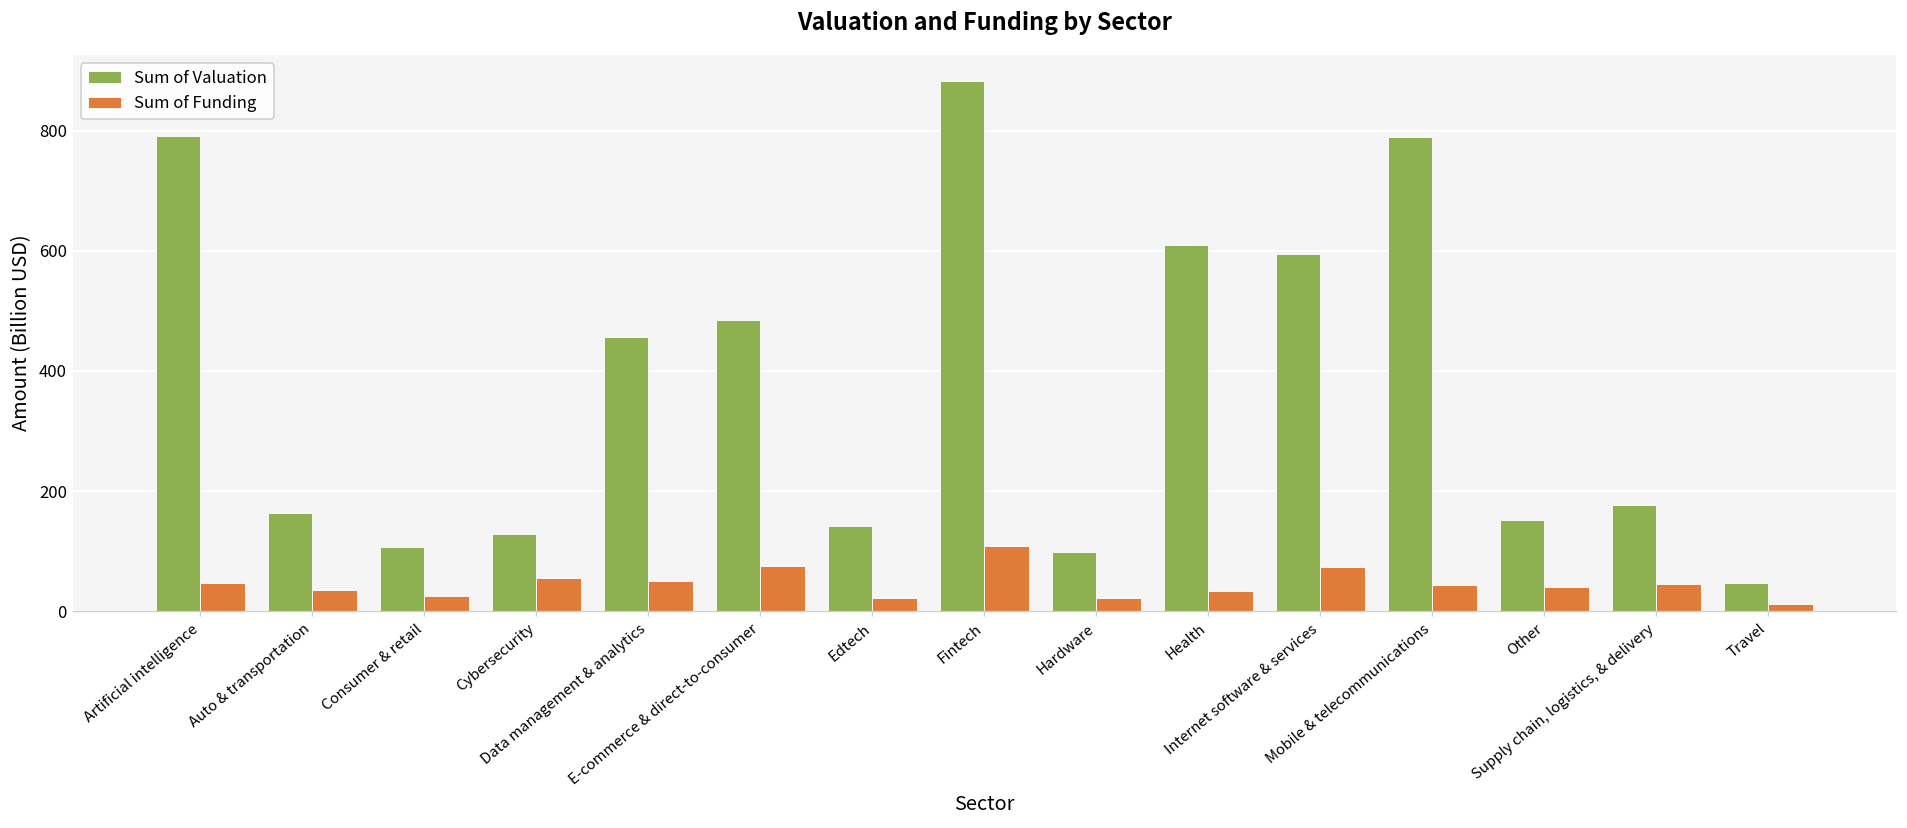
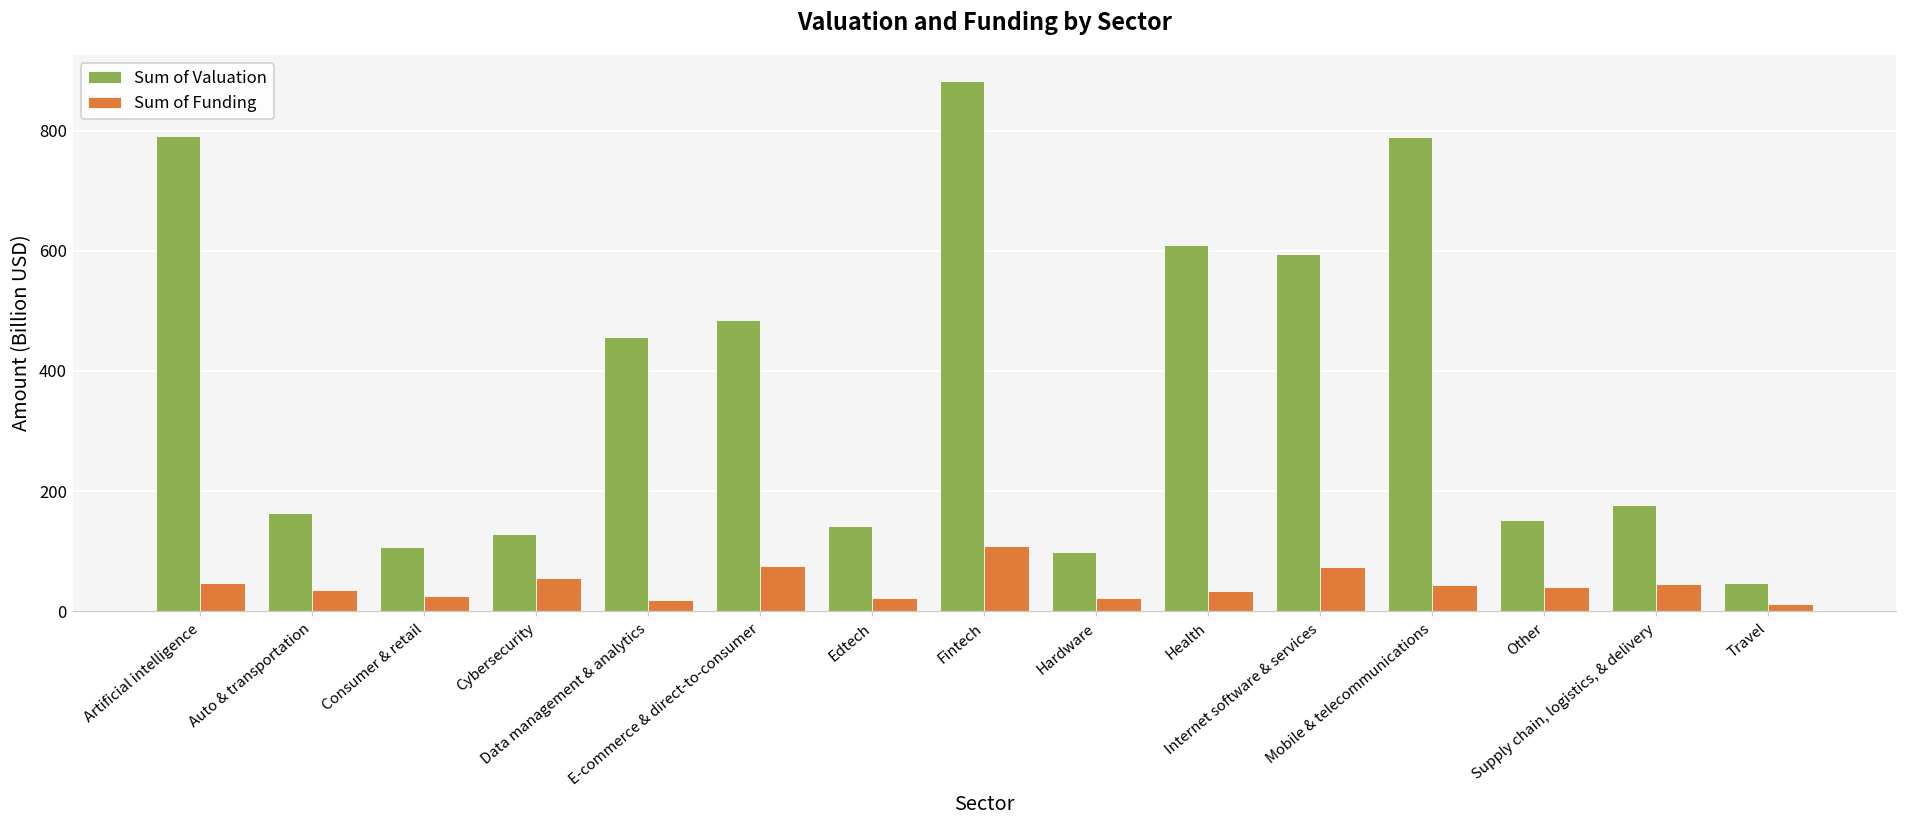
Sum of Funding, Data management & analytics: 50 -> 20
